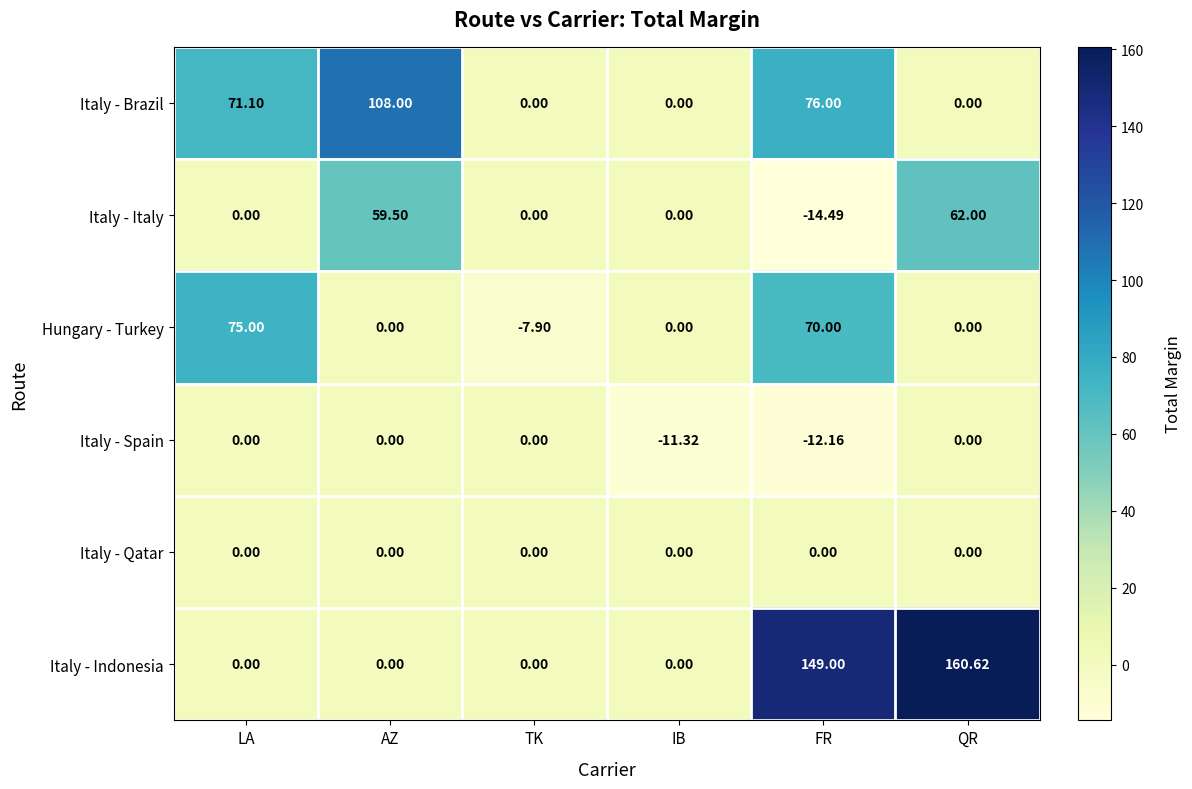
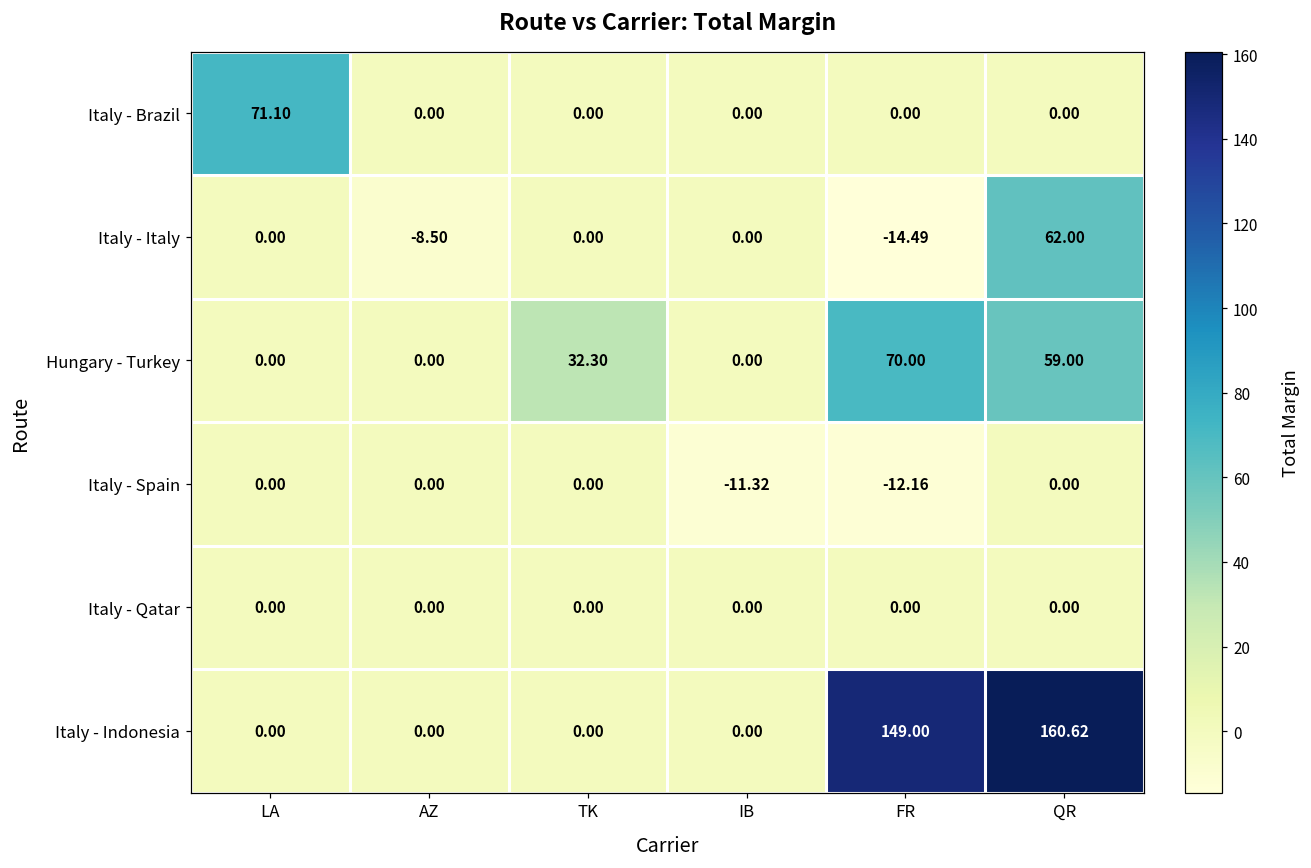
Italy - Brazil, AZ: 108.00 -> 0.00
Italy - Brazil, FR: 76.00 -> 0.00
Italy - Italy, AZ: 59.50 -> -8.50
Hungary - Turkey, LA: 75.00 -> 0.00
Hungary - Turkey, TK: -7.90 -> 32.30
Hungary - Turkey, QR: 0.00 -> 59.00
